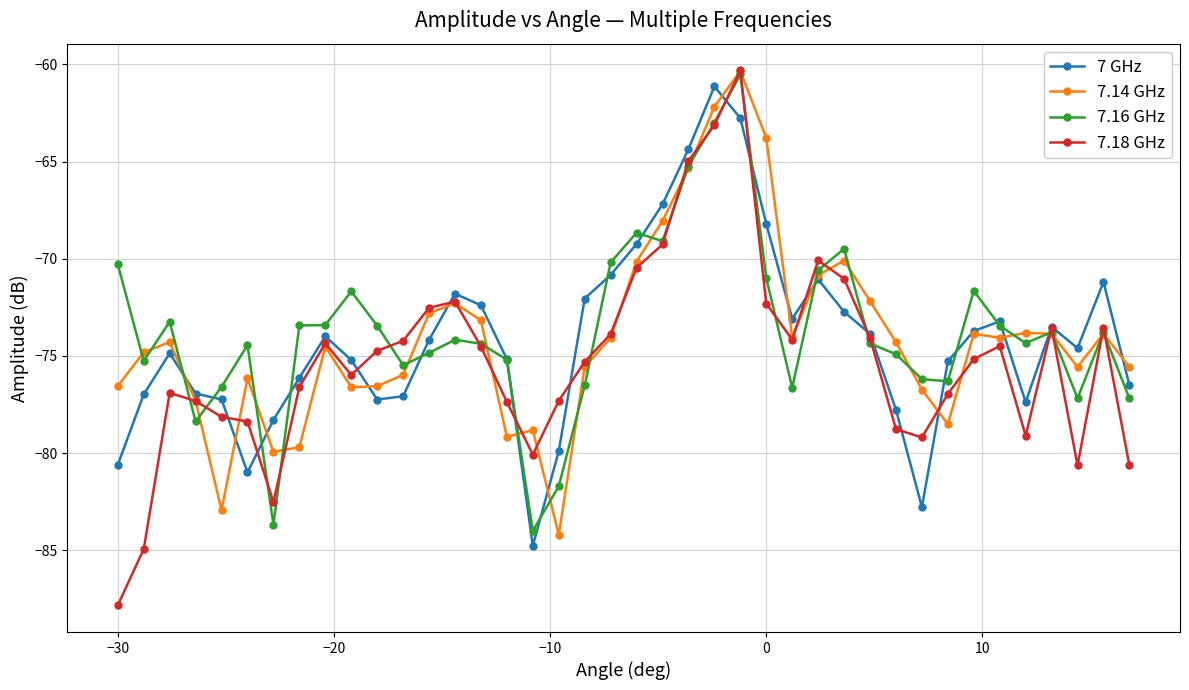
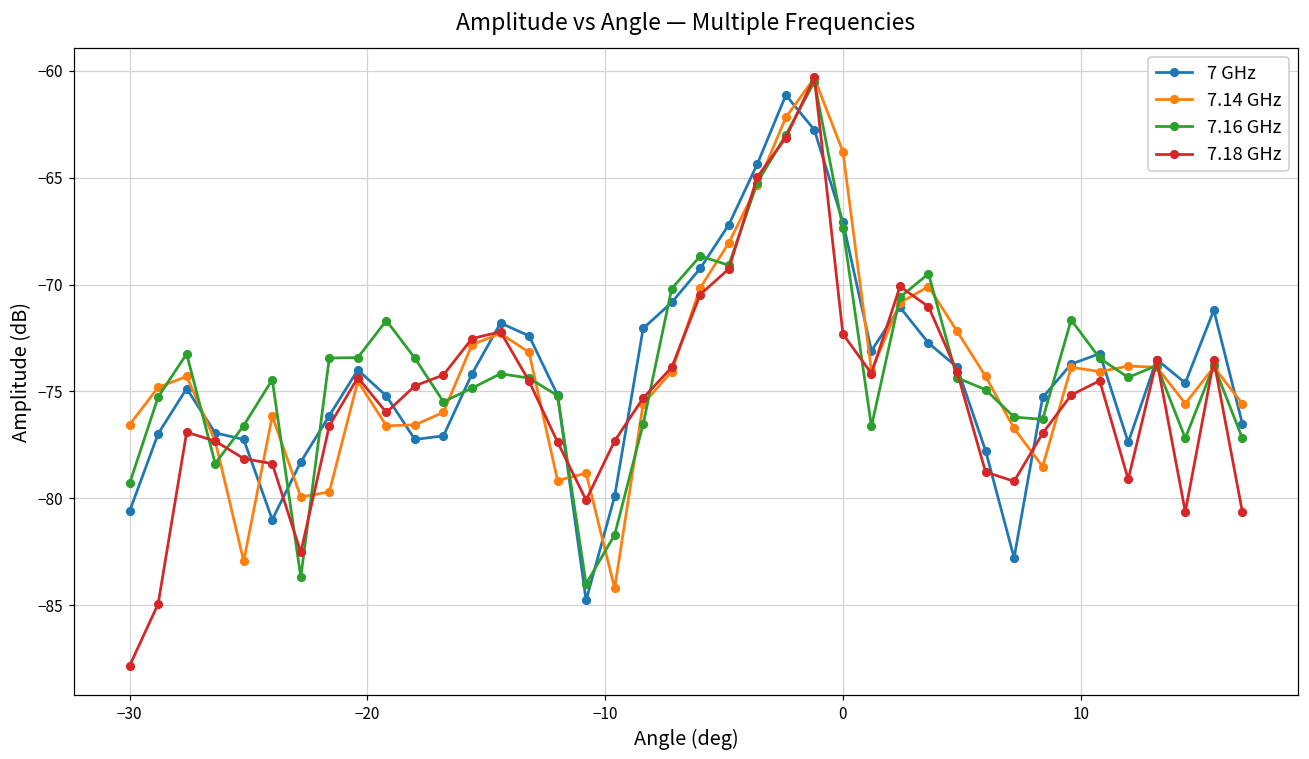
7.16 GHz, −30: -70.3 -> -79.3
7 GHz, 0: -68.2 -> -67.1
7.16 GHz, 0: -71.0 -> -67.3
